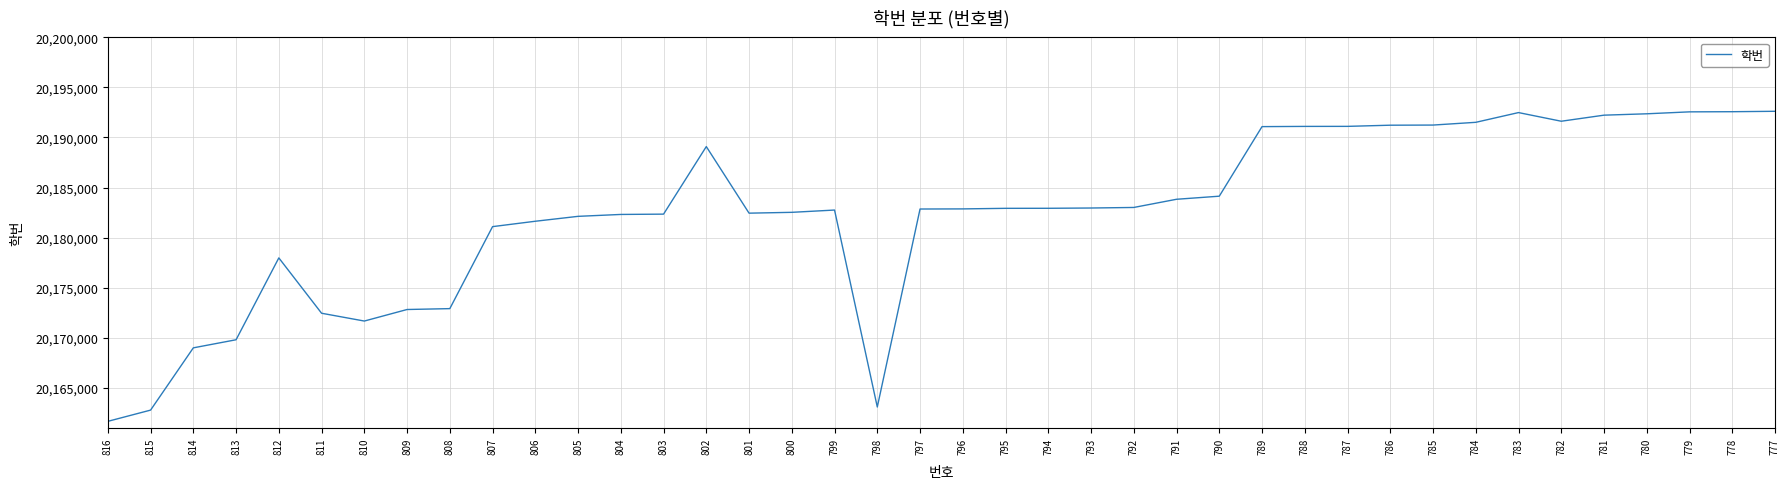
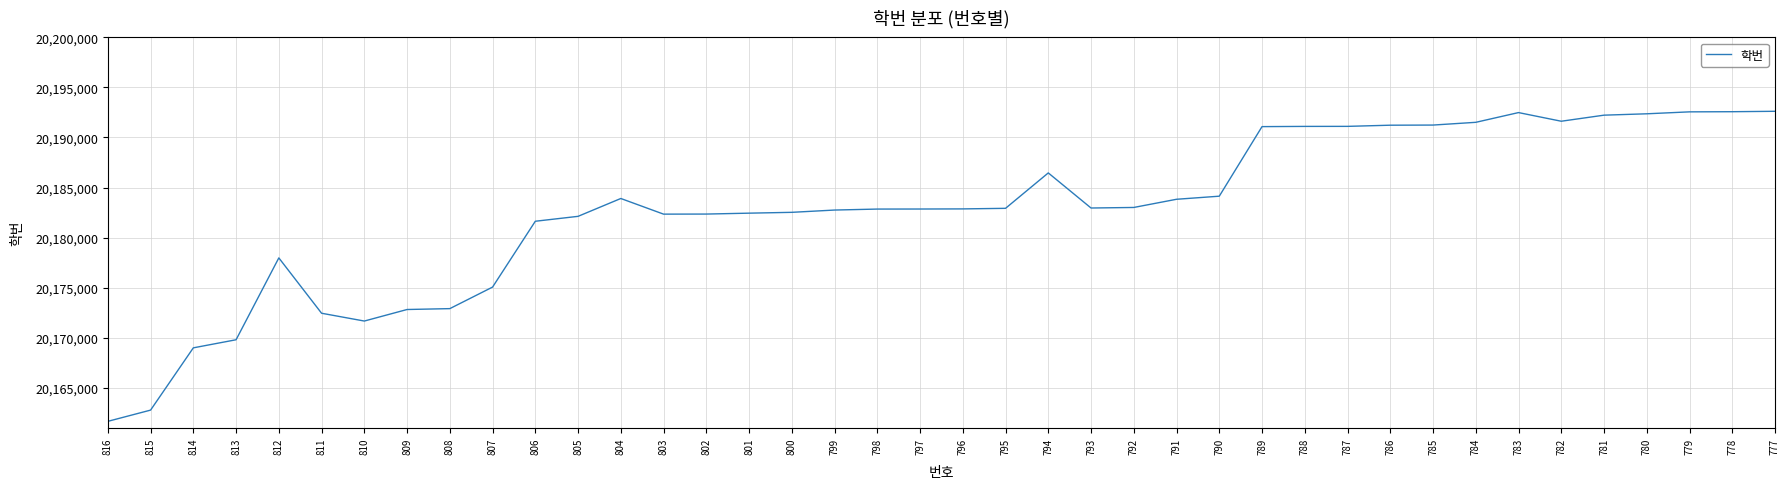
807: 20,181,100 -> 20,175,000
804: 20,182,300 -> 20,183,900
802: 20,189,100 -> 20,182,300
798: 20,163,100 -> 20,182,800
794: 20,182,900 -> 20,186,500
